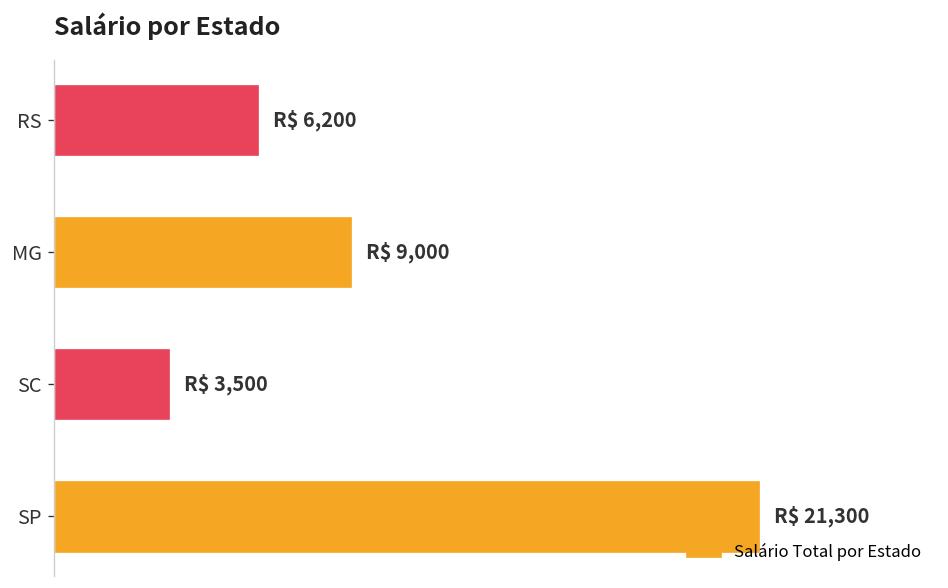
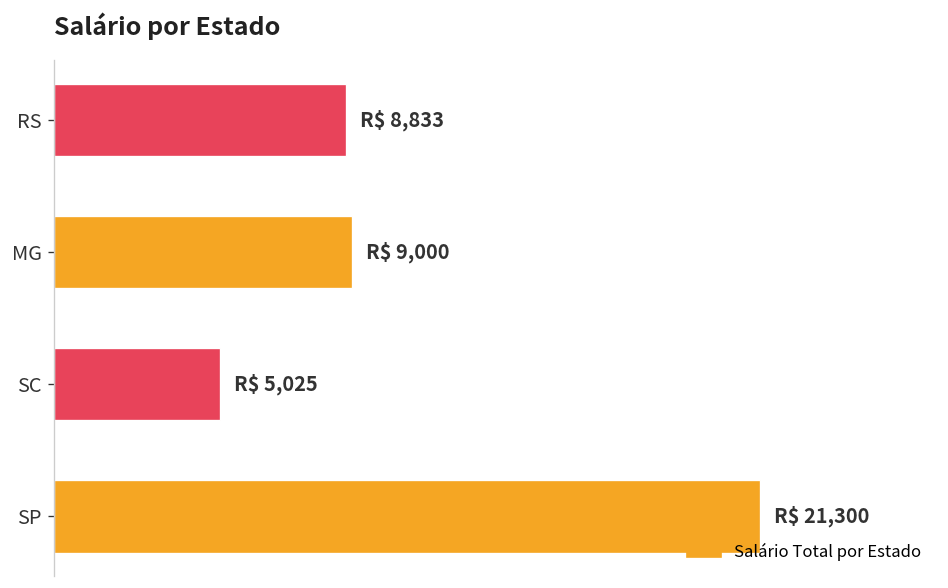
RS: 6,200 -> 8,833
SC: 3,500 -> 5,025
